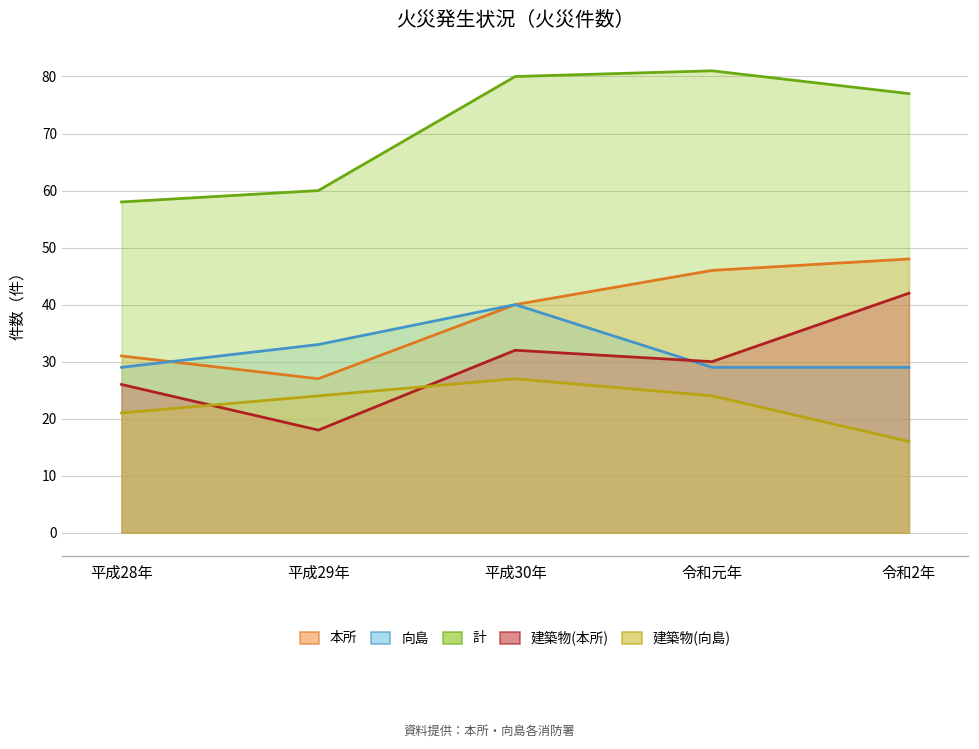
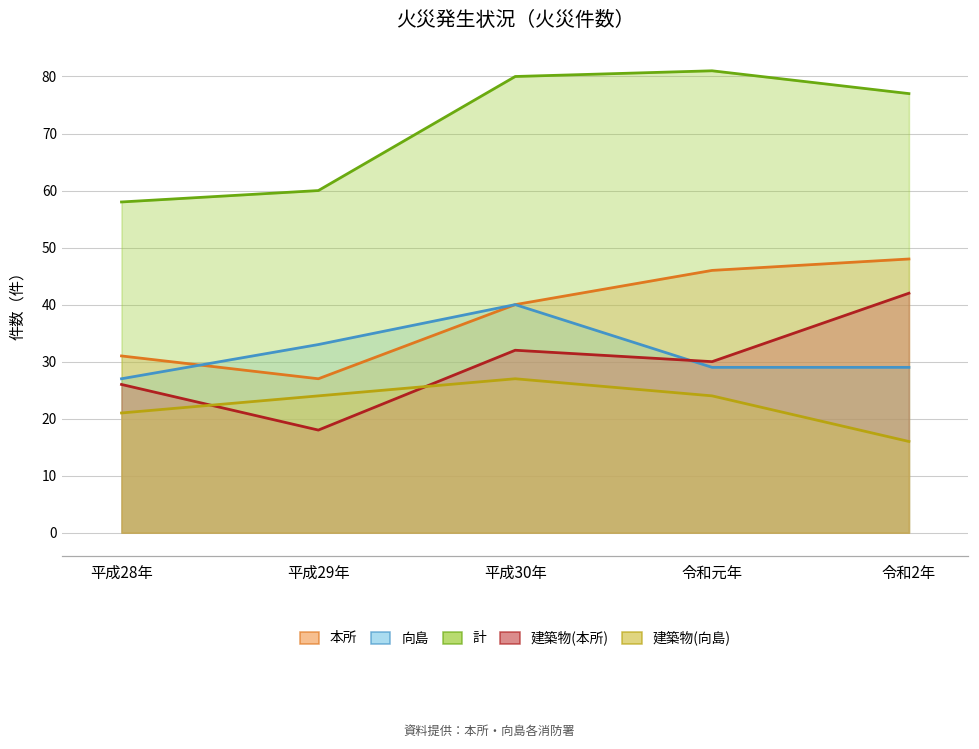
向島, 平成28年: 29 -> 27
